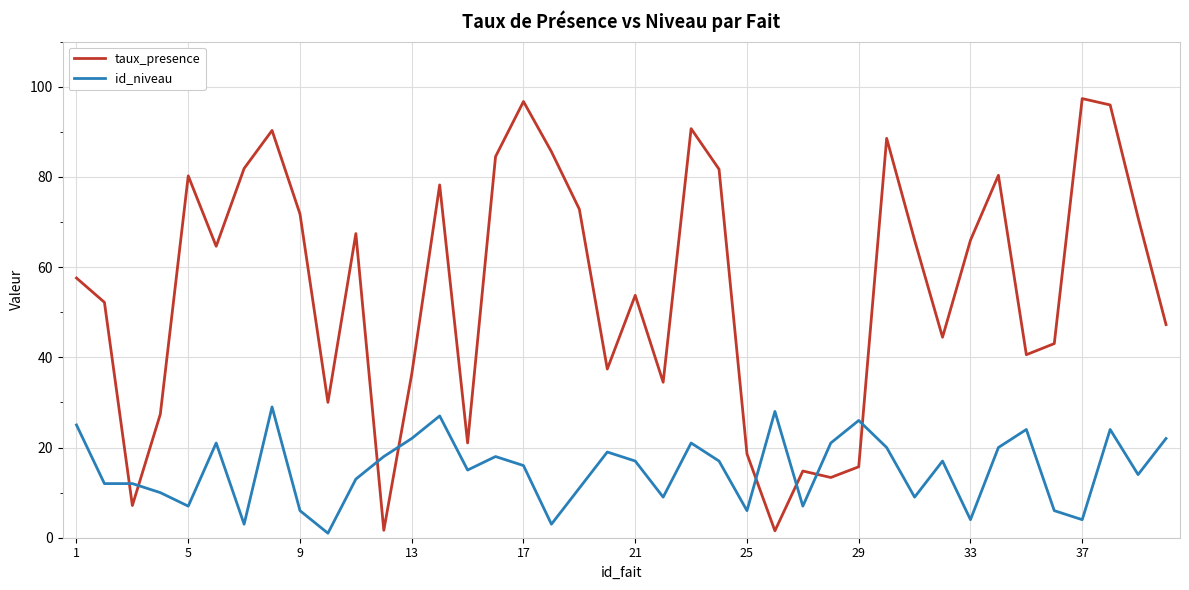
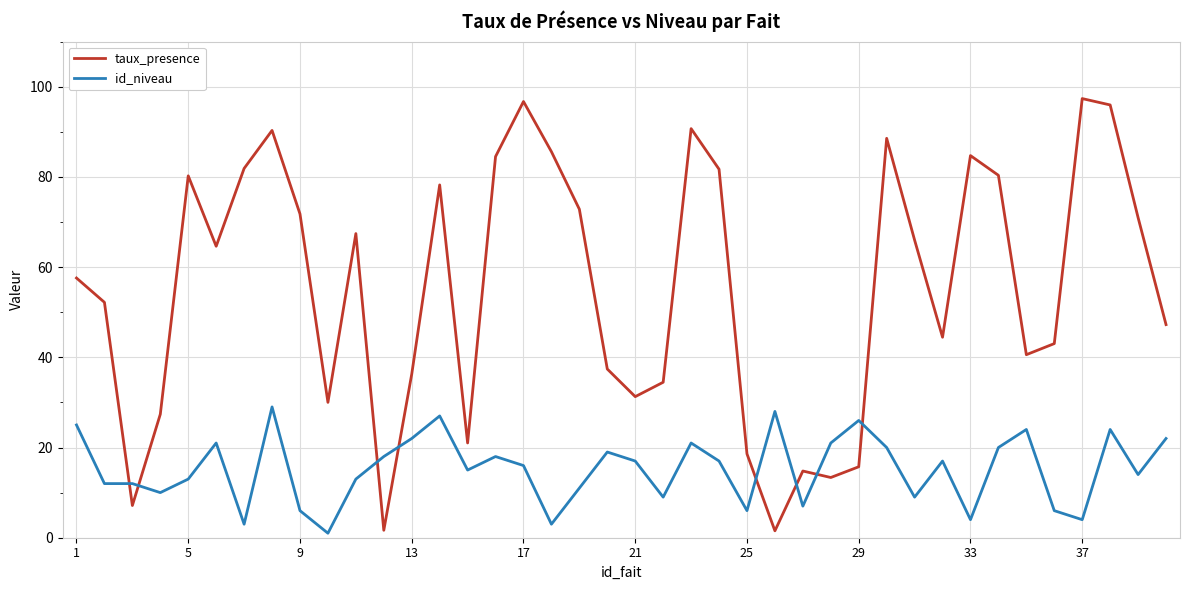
id_niveau, 5: 7 -> 13
taux_presence, 21: 54 -> 31
taux_presence, 33: 66 -> 85
